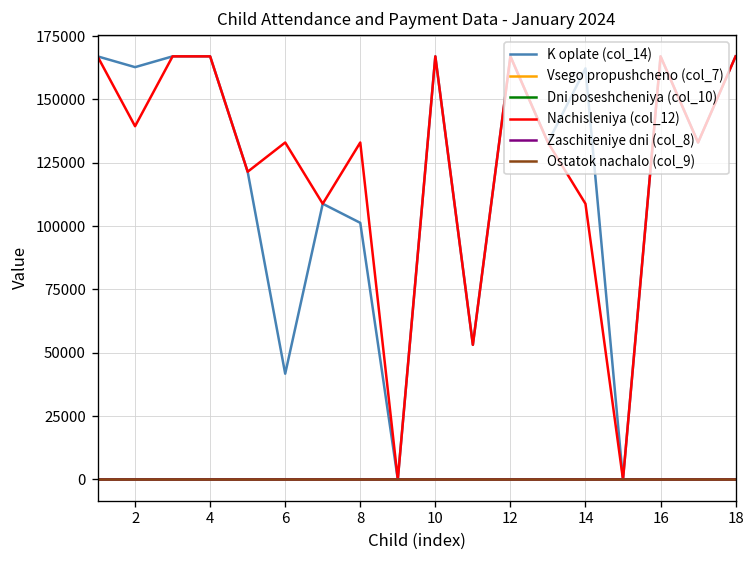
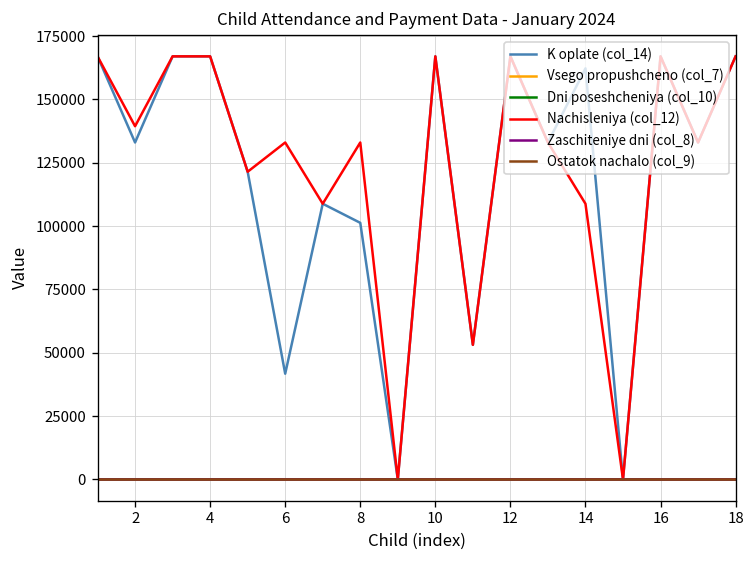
K oplate (col_14), 2: 163000 -> 133000
